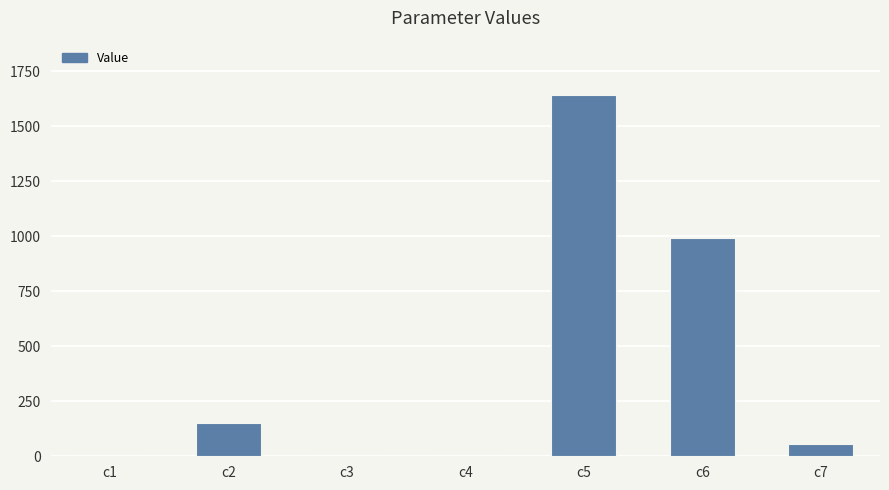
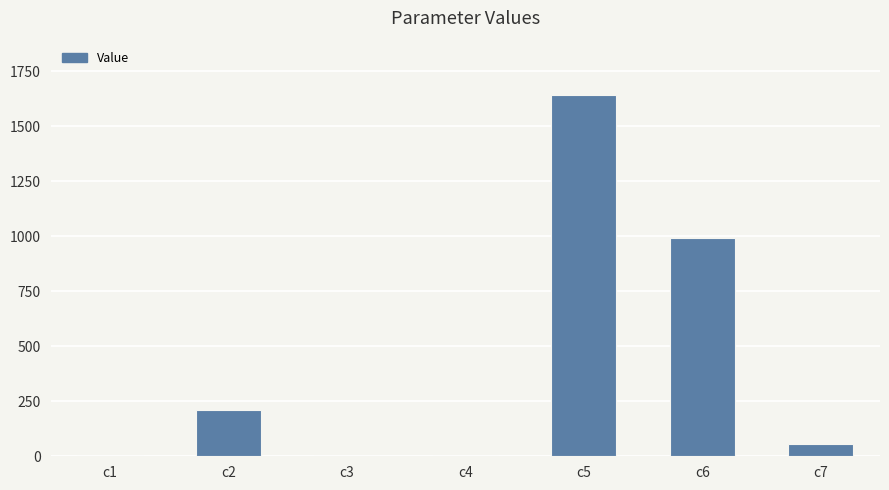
c2: 150 -> 210
